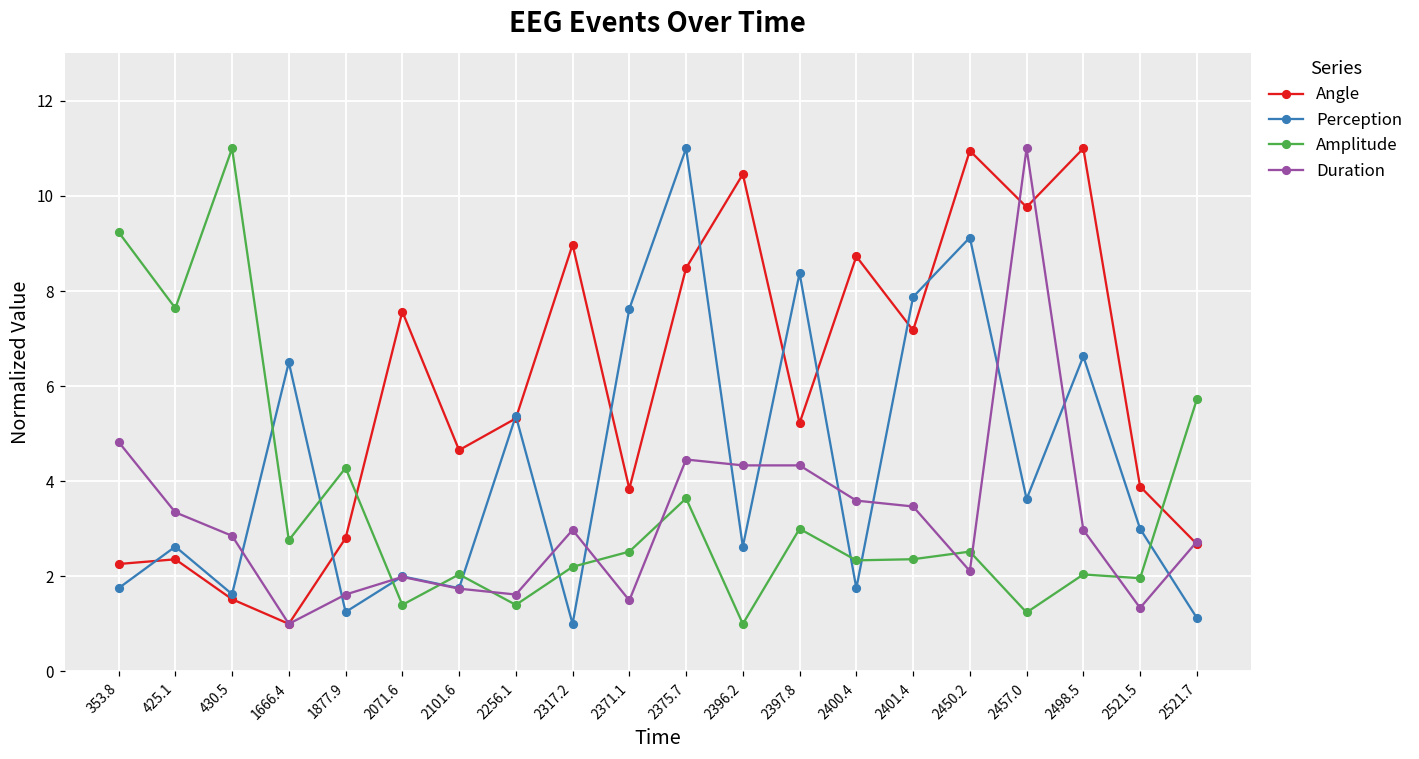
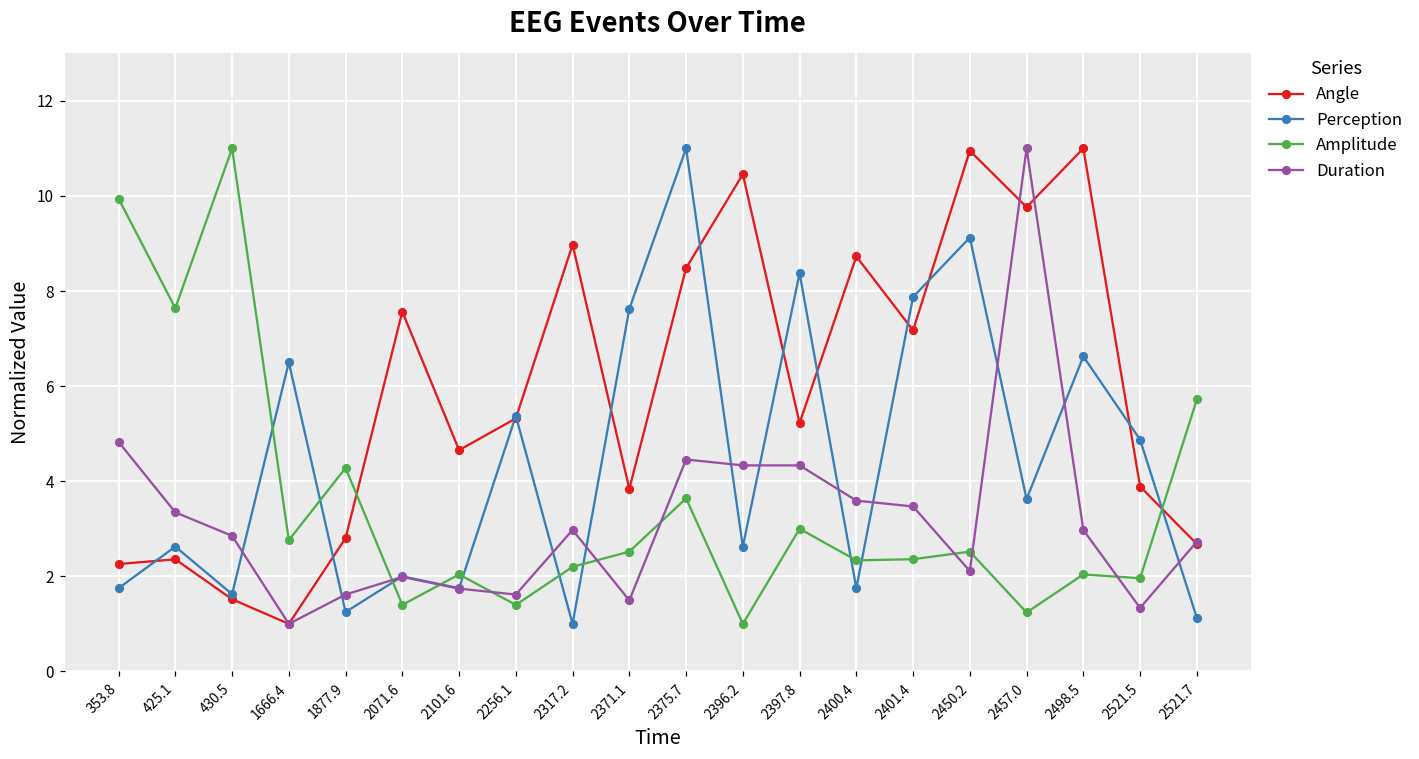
Amplitude, 353.8: 9.2 -> 9.9
Perception, 2521.5: 3.0 -> 4.9
